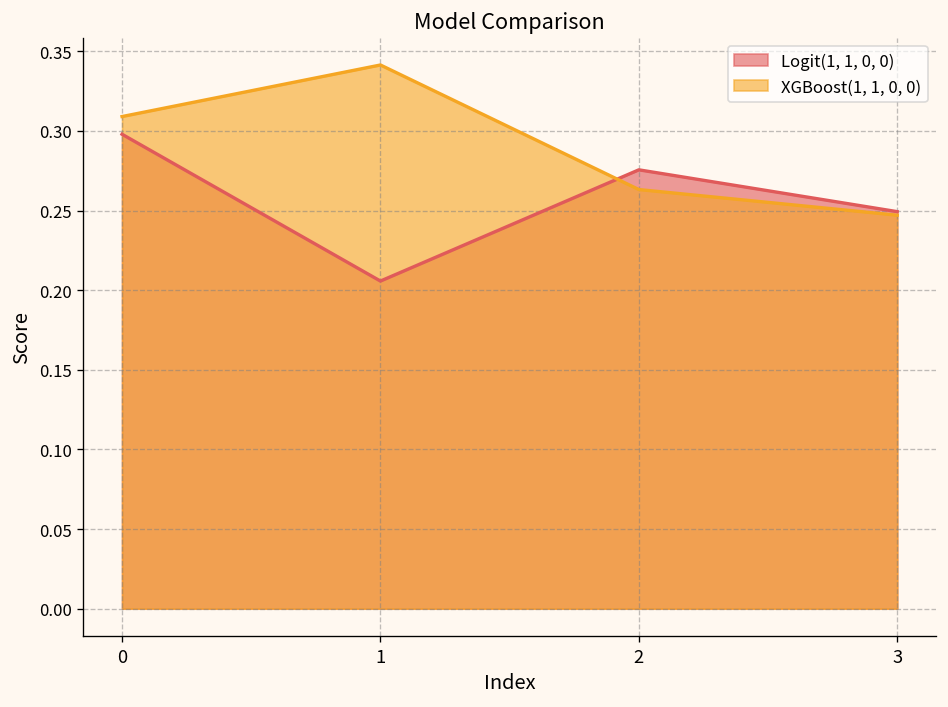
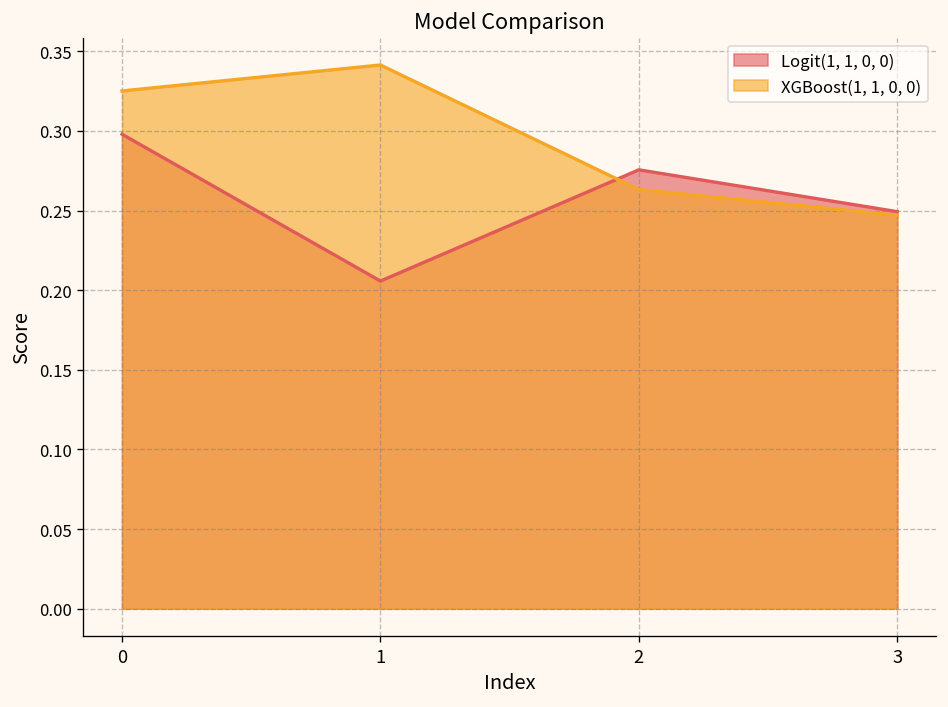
XGBoost(1, 1, 0, 0), 0: 0.309 -> 0.325
